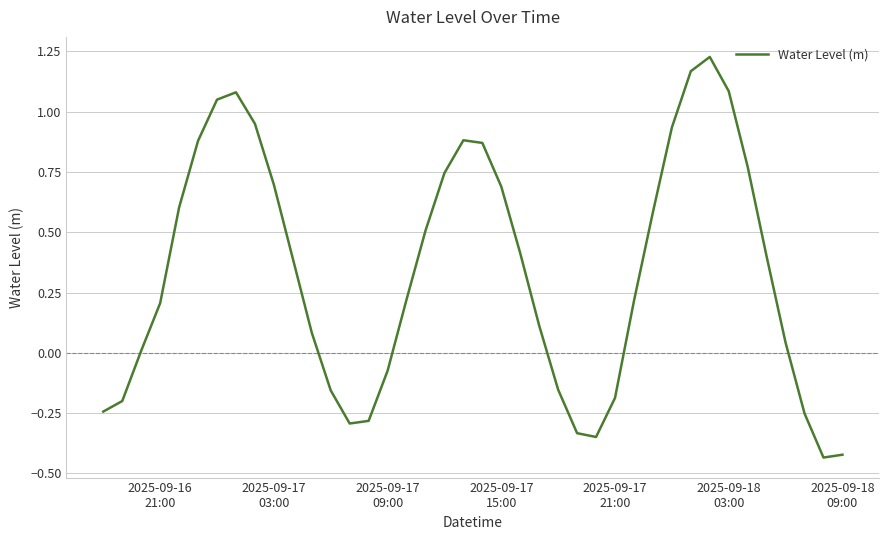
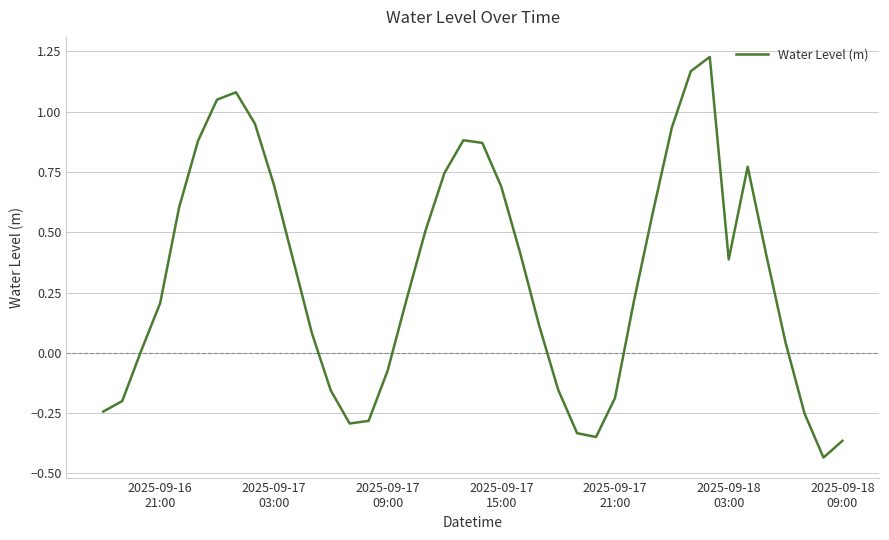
2025-09-18 03:00: 1.08 -> 0.39
2025-09-18 09:00: -0.42 -> -0.36
